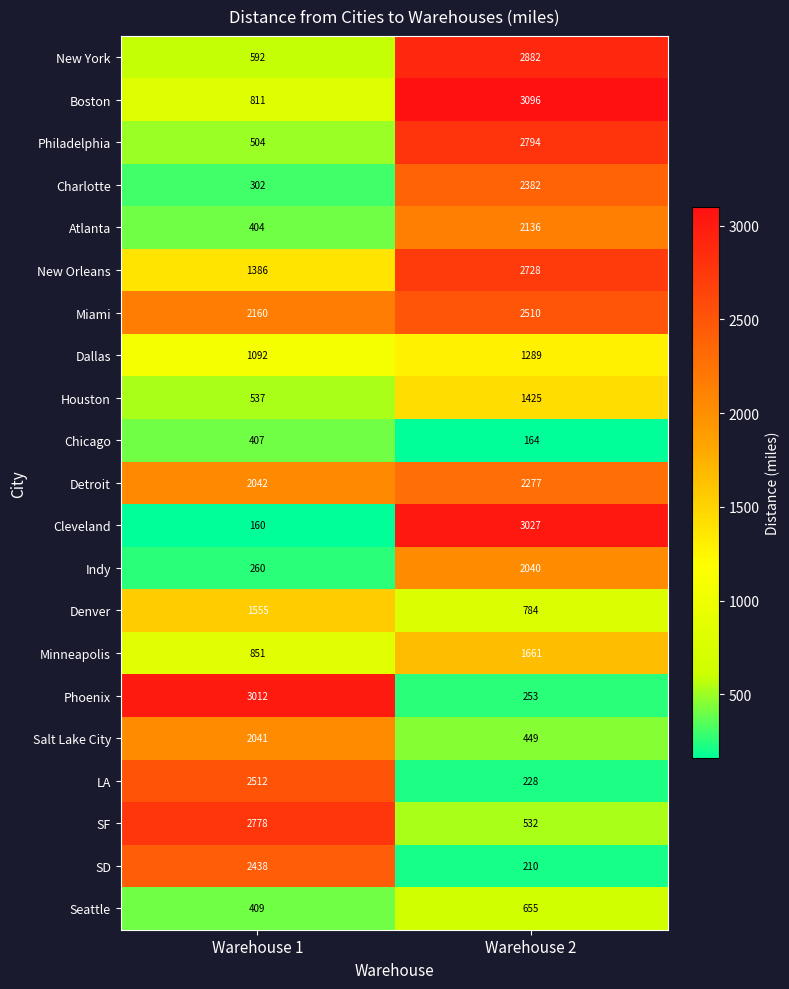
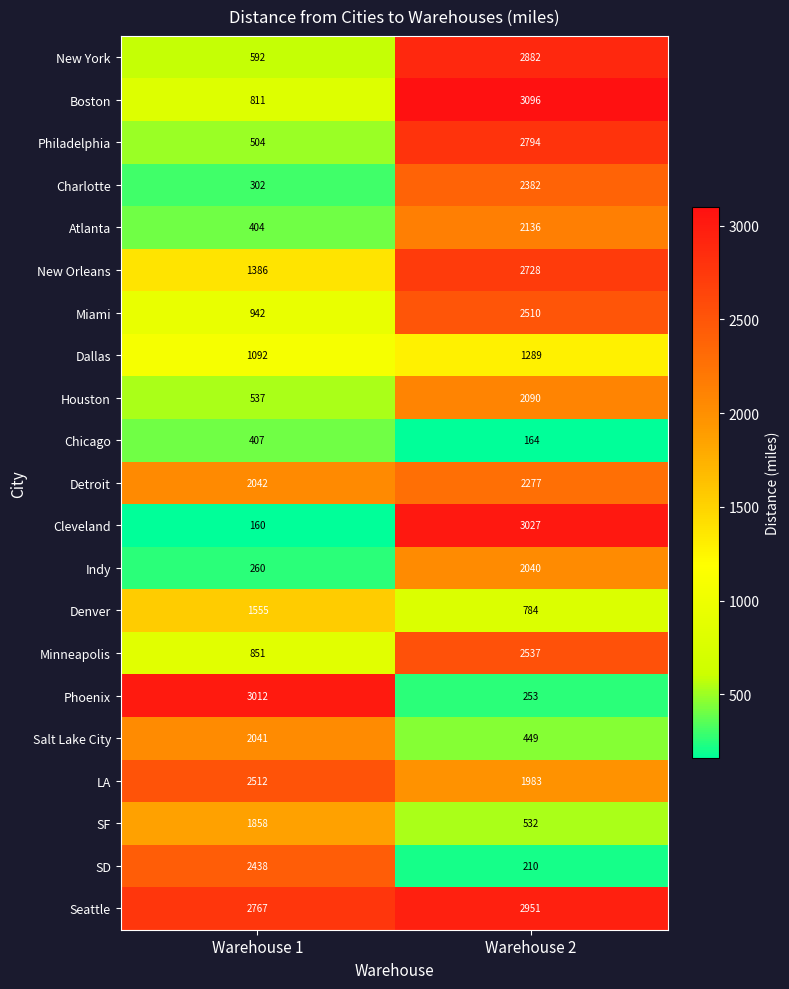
Miami, Warehouse 1: 2160 -> 942
Houston, Warehouse 2: 1425 -> 2090
Minneapolis, Warehouse 2: 1661 -> 2537
LA, Warehouse 2: 228 -> 1983
SF, Warehouse 1: 2778 -> 1858
Seattle, Warehouse 1: 409 -> 2767
Seattle, Warehouse 2: 655 -> 2951
